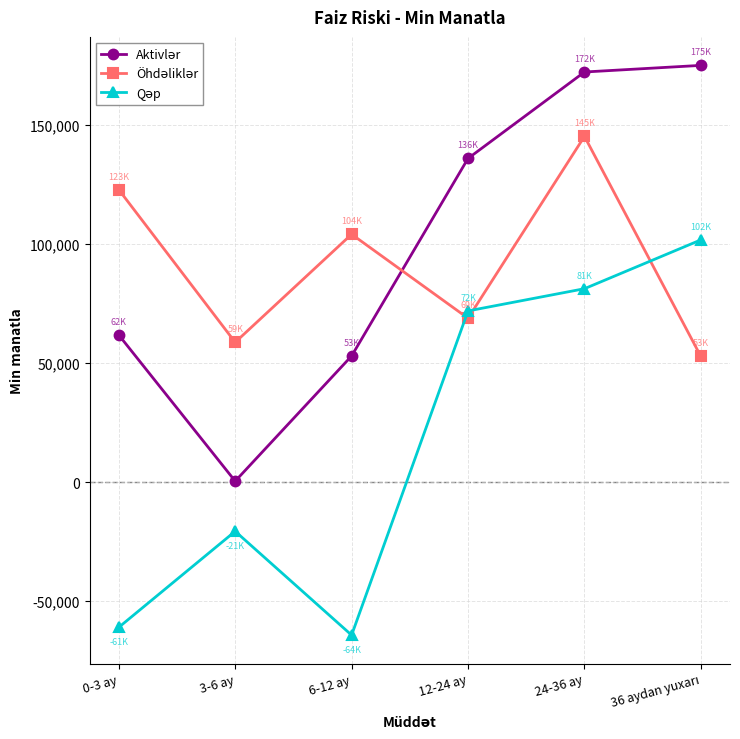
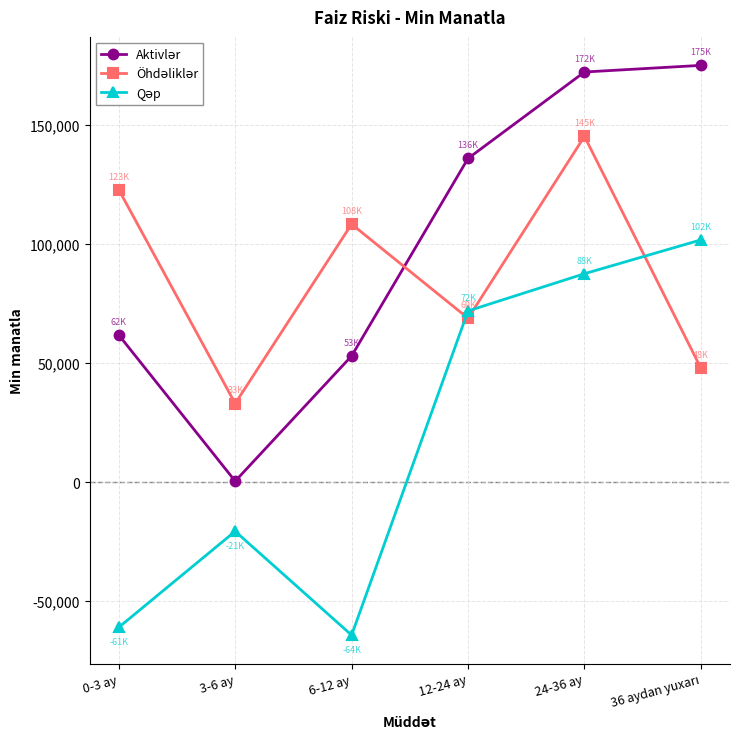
Öhdəliklər, 3-6 ay: 59K -> 33K
Öhdəliklər, 6-12 ay: 104K -> 108K
Qəp, 24-36 ay: 81K -> 88K
Öhdəliklər, 36 aydan yuxarı: 53K -> 48K
